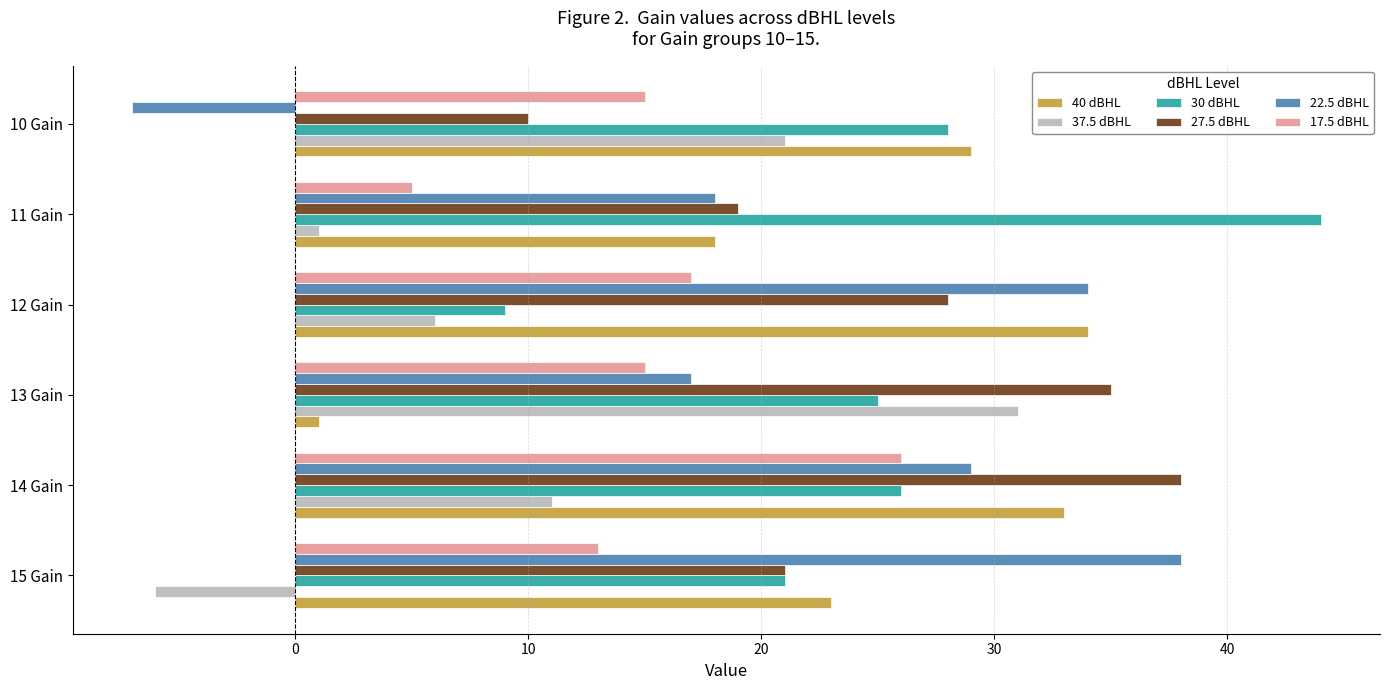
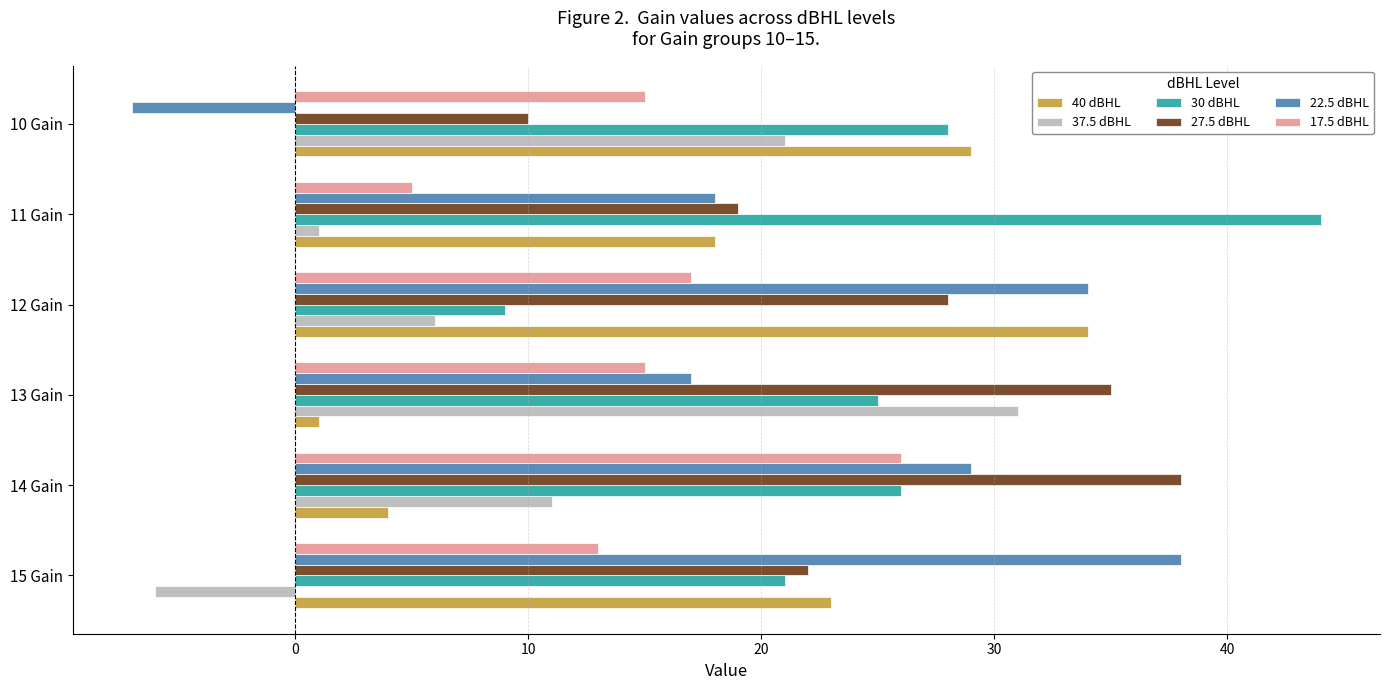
40 dBHL, 14 Gain: 33 -> 4
27.5 dBHL, 15 Gain: 21 -> 22
